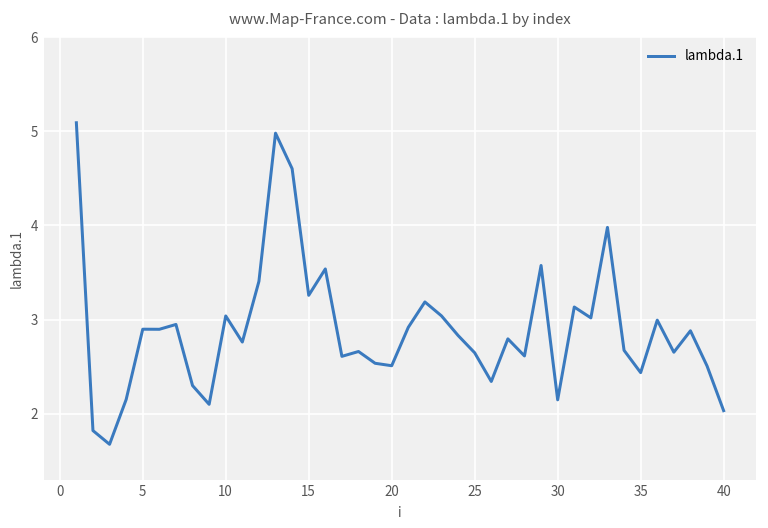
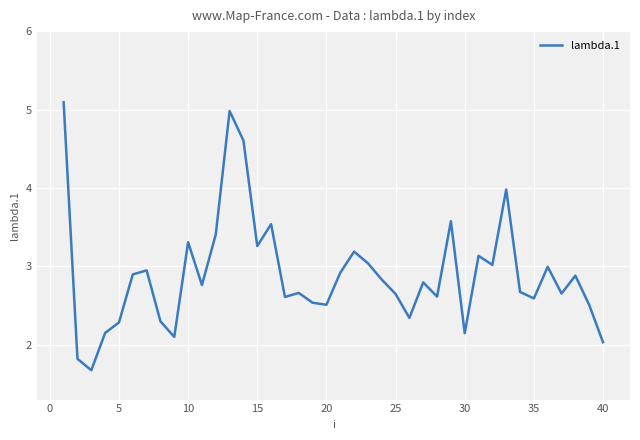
5: 2.9 -> 2.3
10: 3.0 -> 3.3
35: 2.4 -> 2.6
